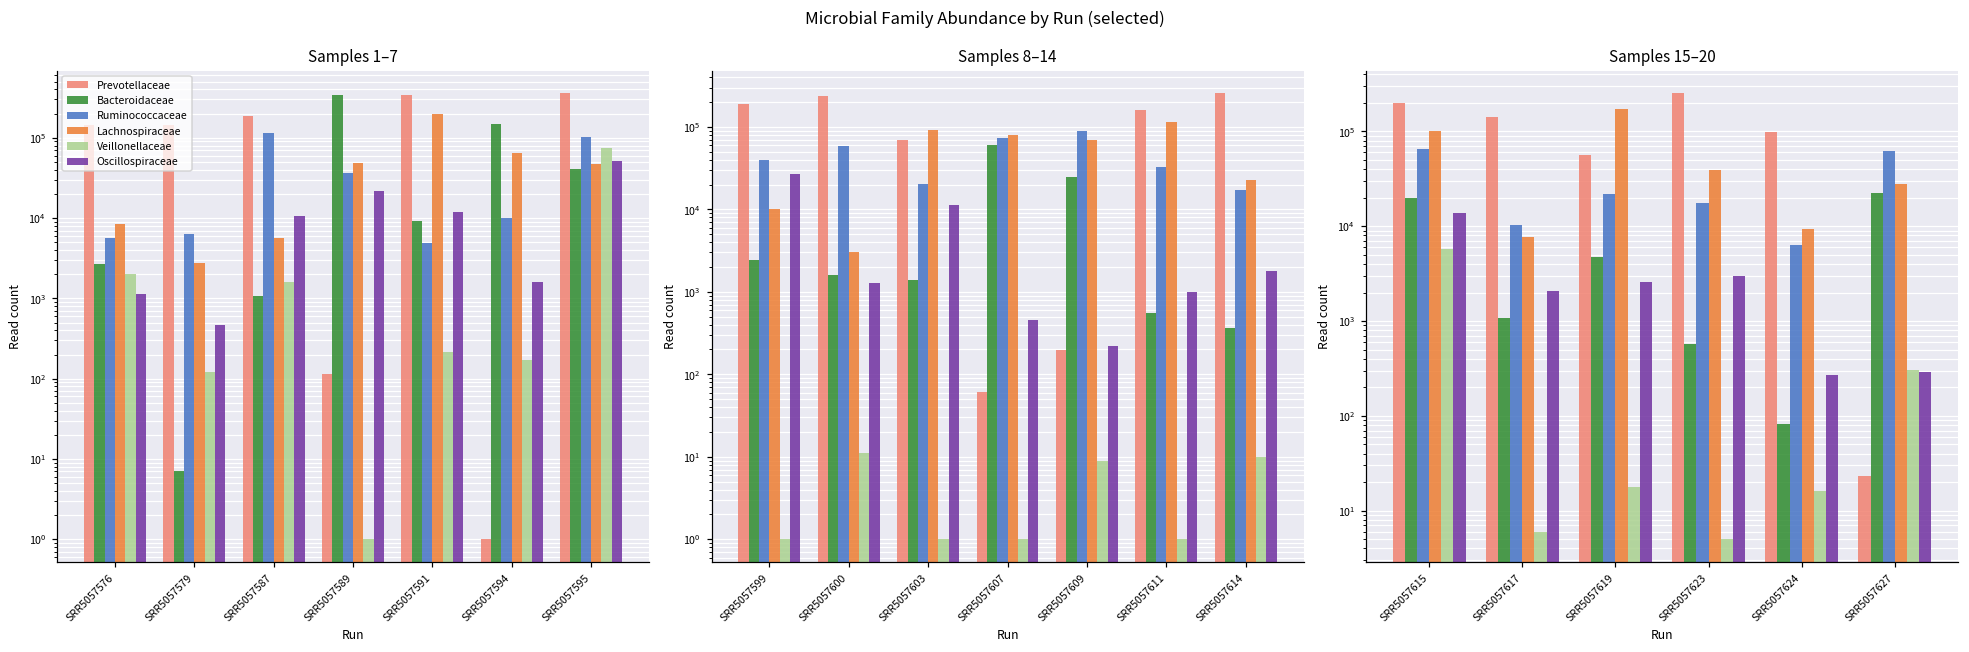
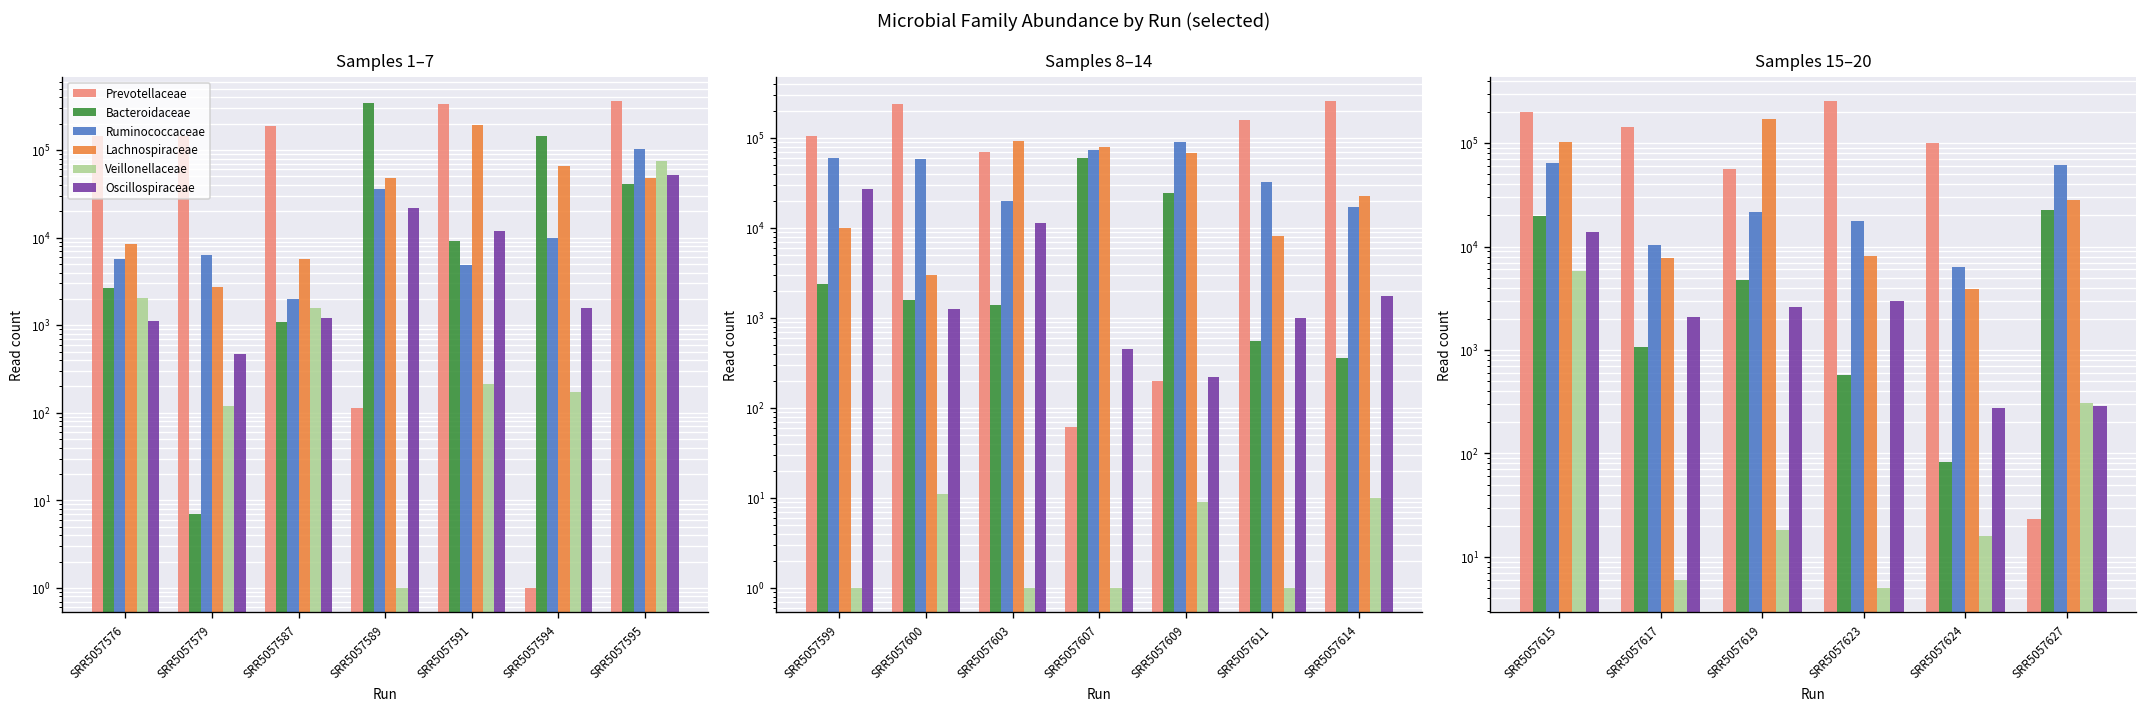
Samples 1–7, Ruminococcaceae, SRR5057587: 110000 -> 2000
Samples 1–7, Oscillospiraceae, SRR5057587: 11000 -> 1200
Samples 8–14, Prevotellaceae, SRR5057599: 190000 -> 110000
Samples 8–14, Ruminococcaceae, SRR5057599: 40000 -> 60000
Samples 8–14, Lachnospiraceae, SRR5057611: 110000 -> 8000
Samples 15–20, Lachnospiraceae, SRR5057623: 40000 -> 8000
Samples 15–20, Lachnospiraceae, SRR5057624: 9000 -> 4000
